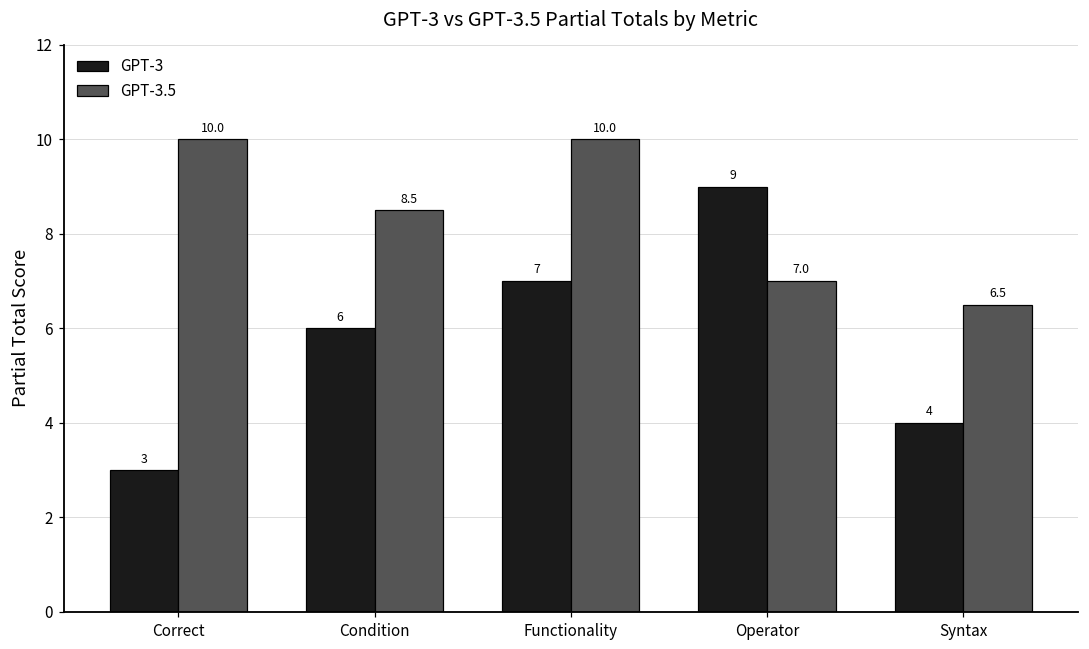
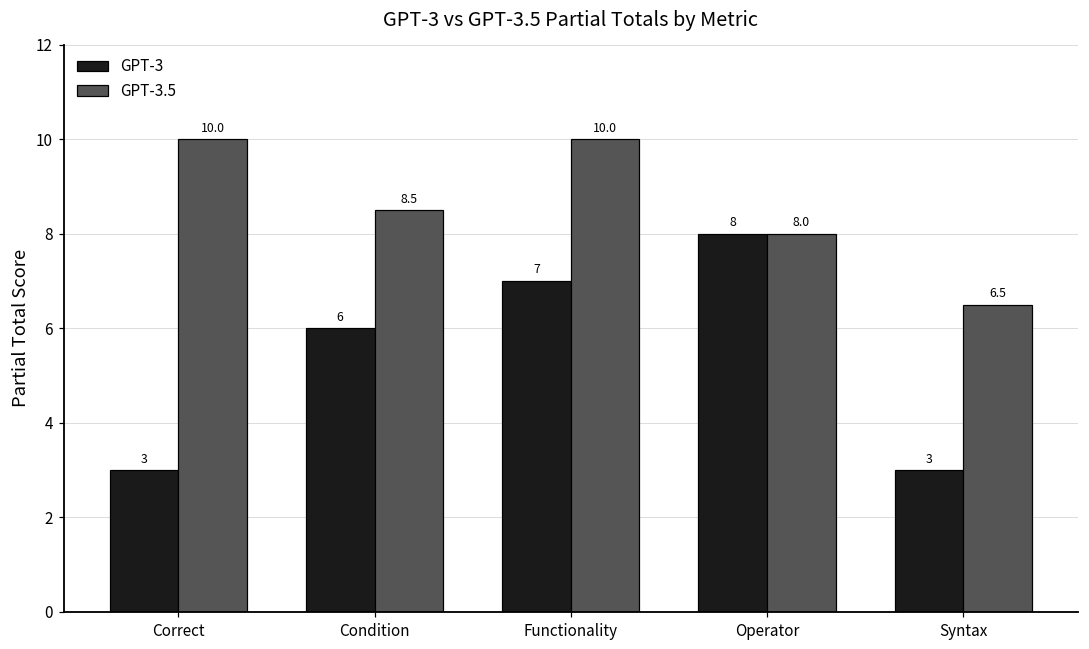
GPT-3, Operator: 9 -> 8
GPT-3.5, Operator: 7.0 -> 8.0
GPT-3, Syntax: 4 -> 3
